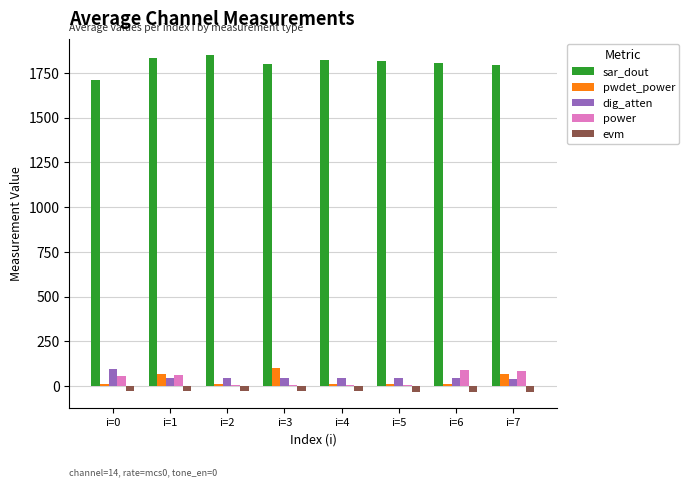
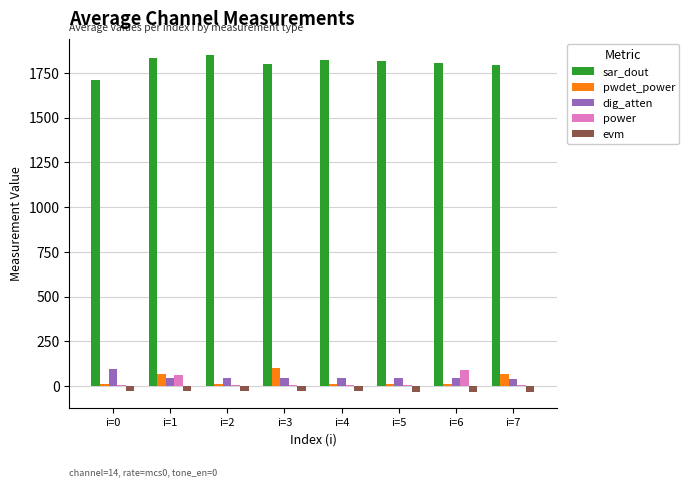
power, i=0: 60 -> 10
power, i=7: 80 -> 10
